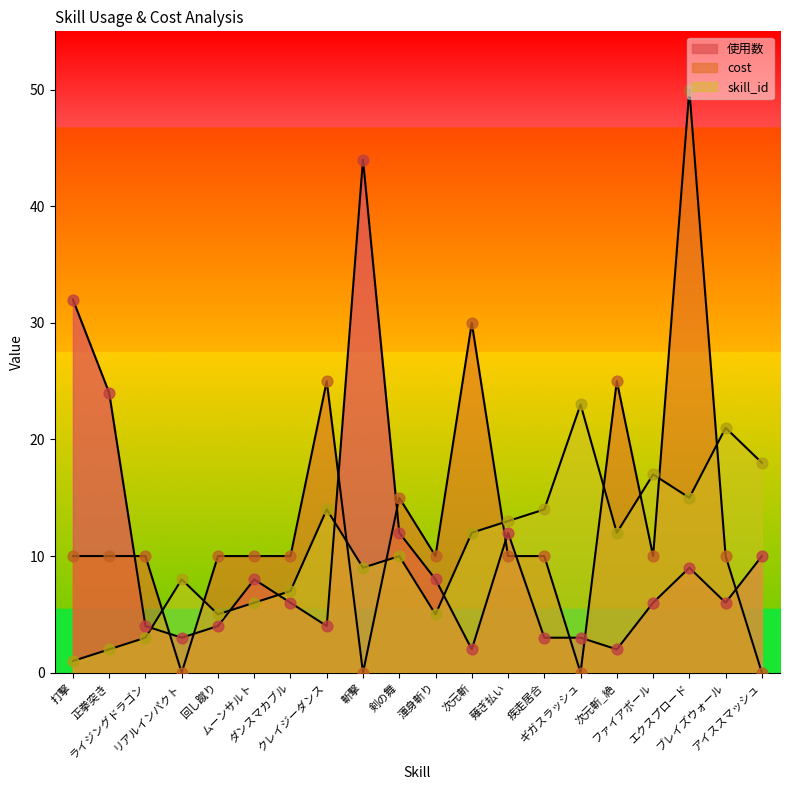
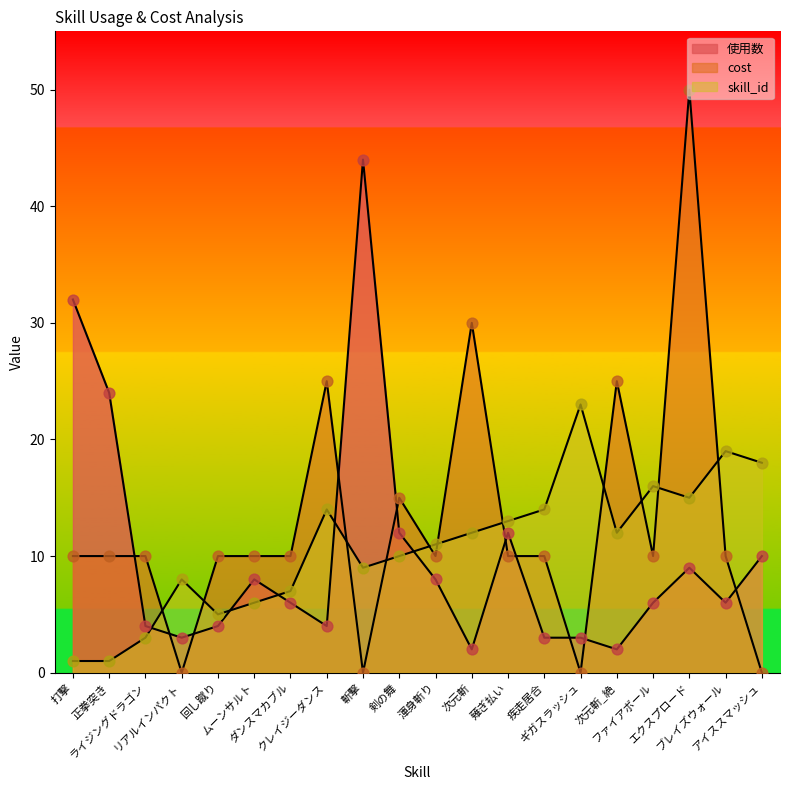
skill_id, 正拳突き: 2 -> 1
skill_id, 渾身斬り: 5 -> 11
skill_id, ファイアボール: 17 -> 16
skill_id, ブレイズウォール: 21 -> 19
